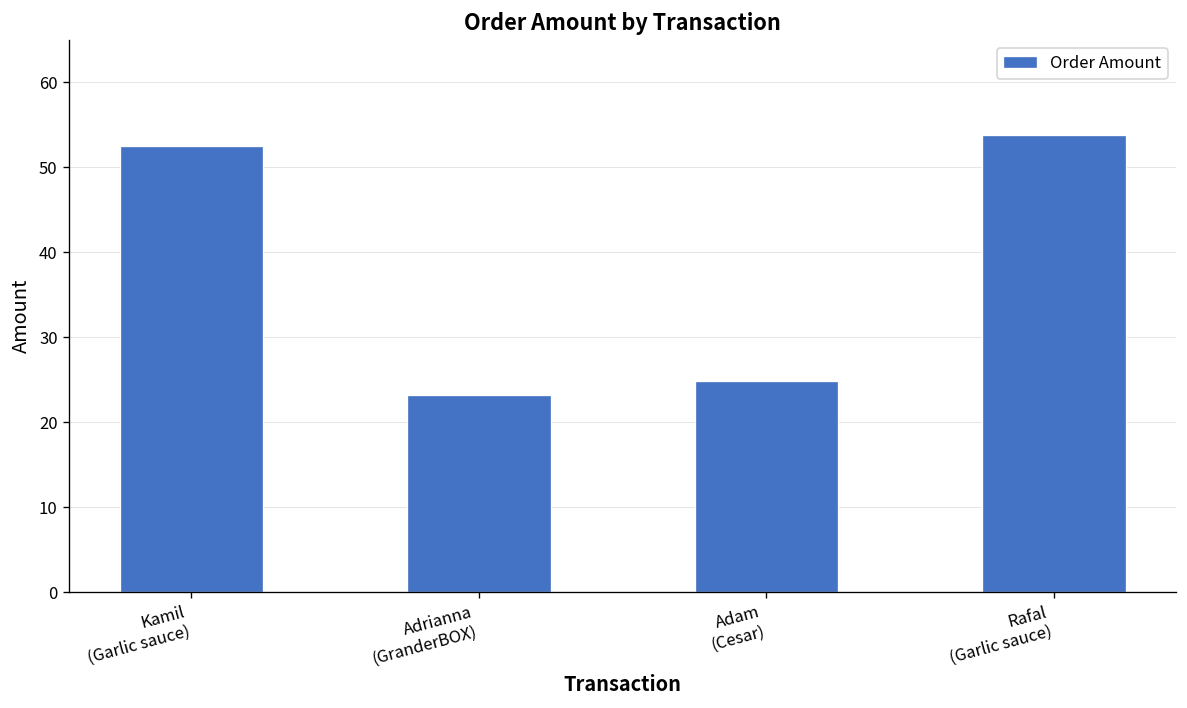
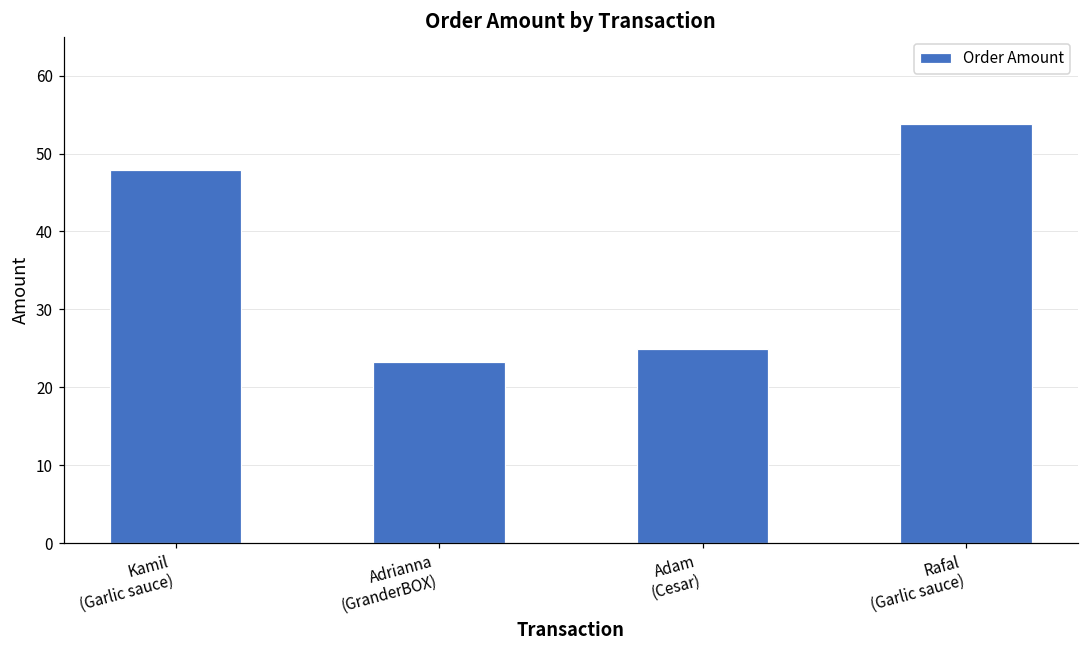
Kamil (Garlic sauce): 52 -> 48
